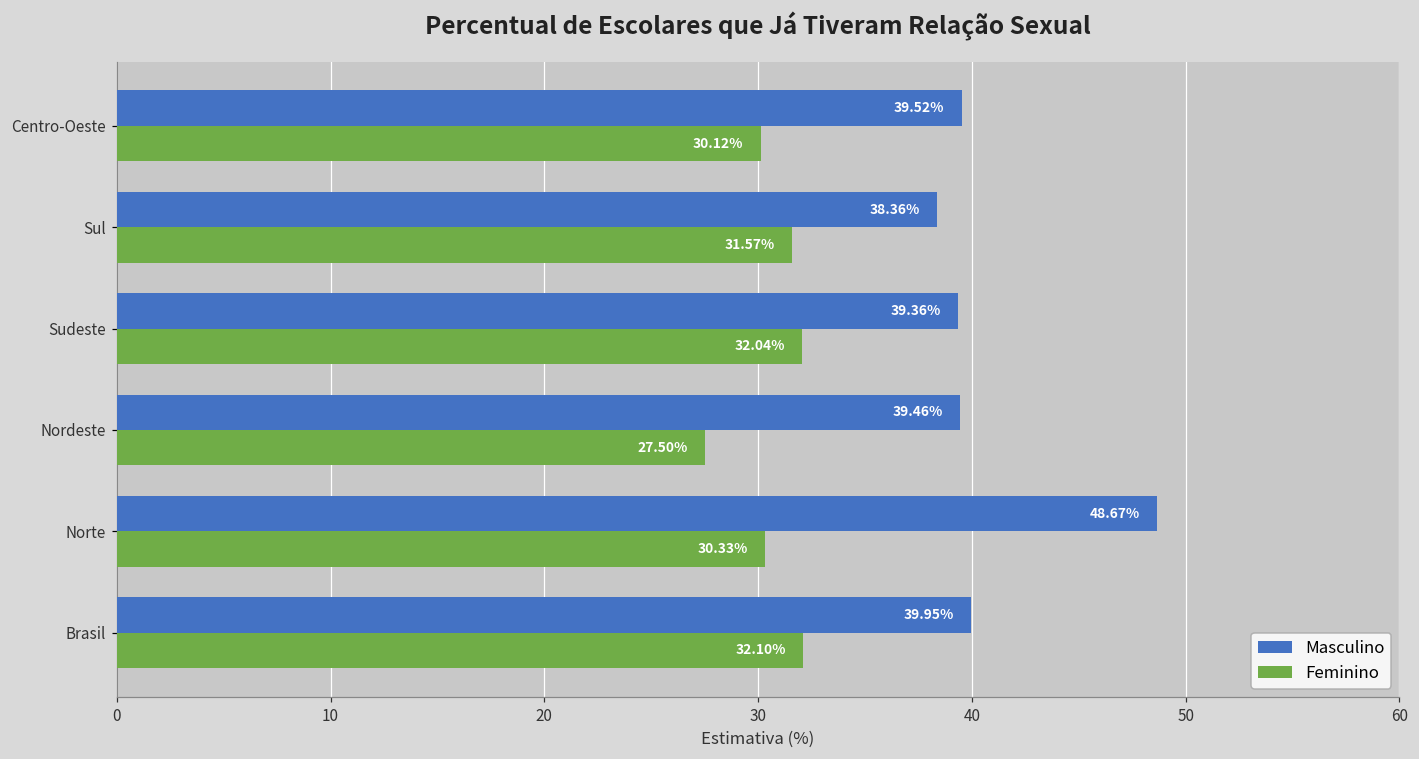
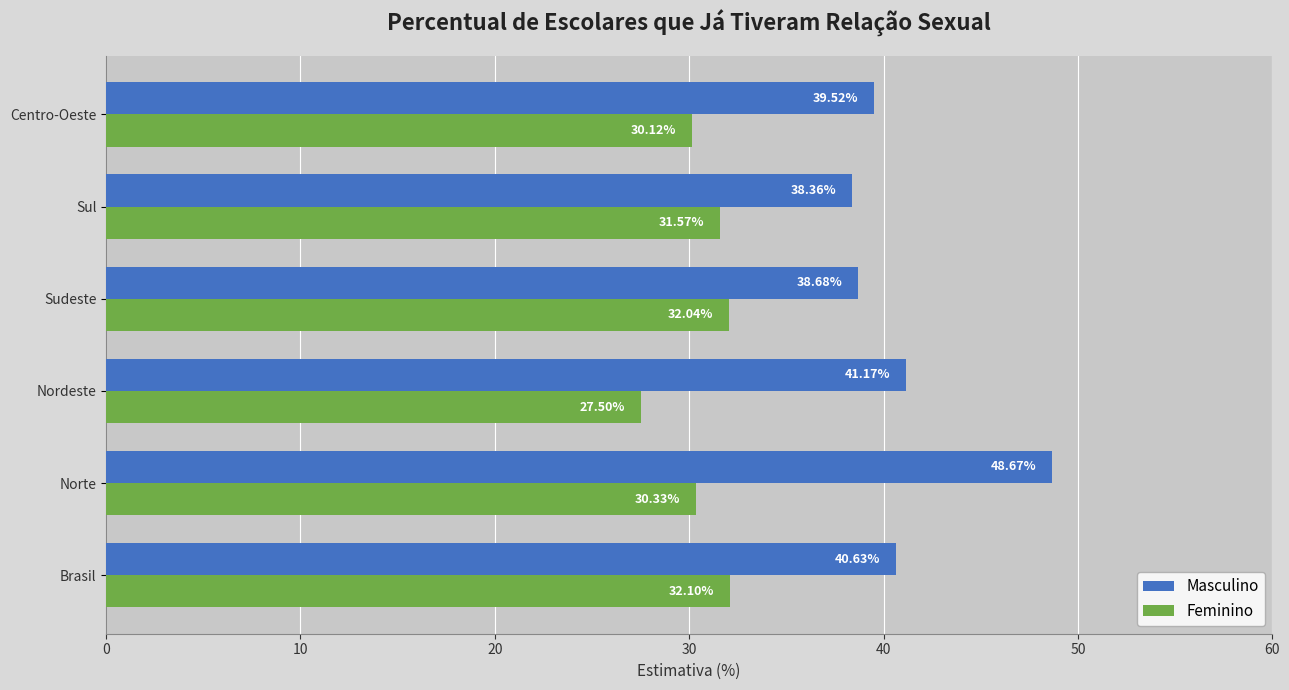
Masculino, Sudeste: 39.36% -> 38.68%
Masculino, Nordeste: 39.46% -> 41.17%
Masculino, Brasil: 39.95% -> 40.63%
